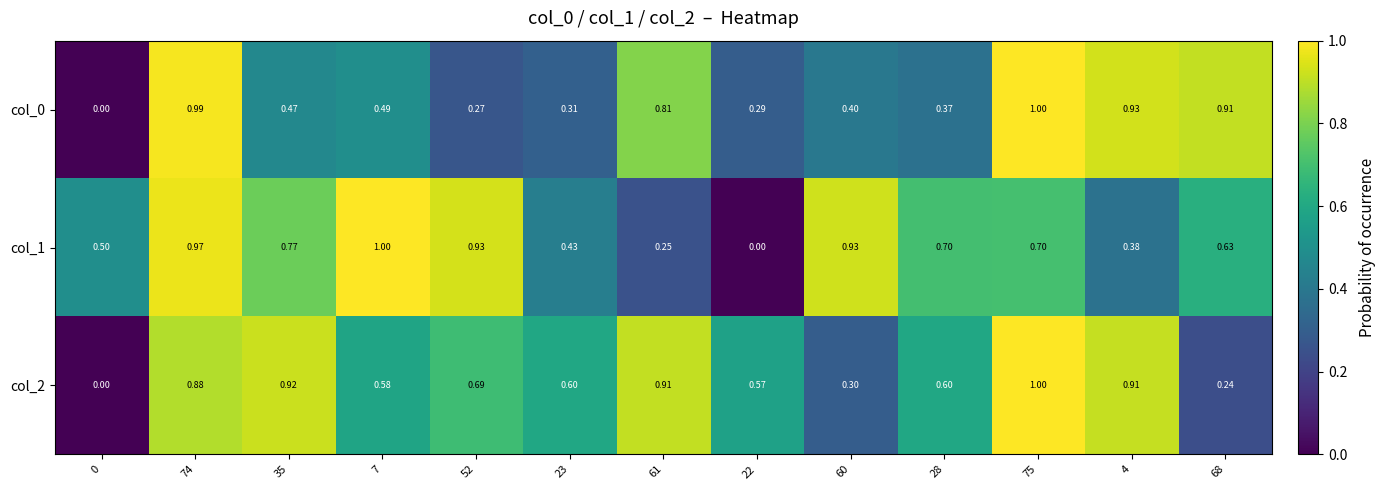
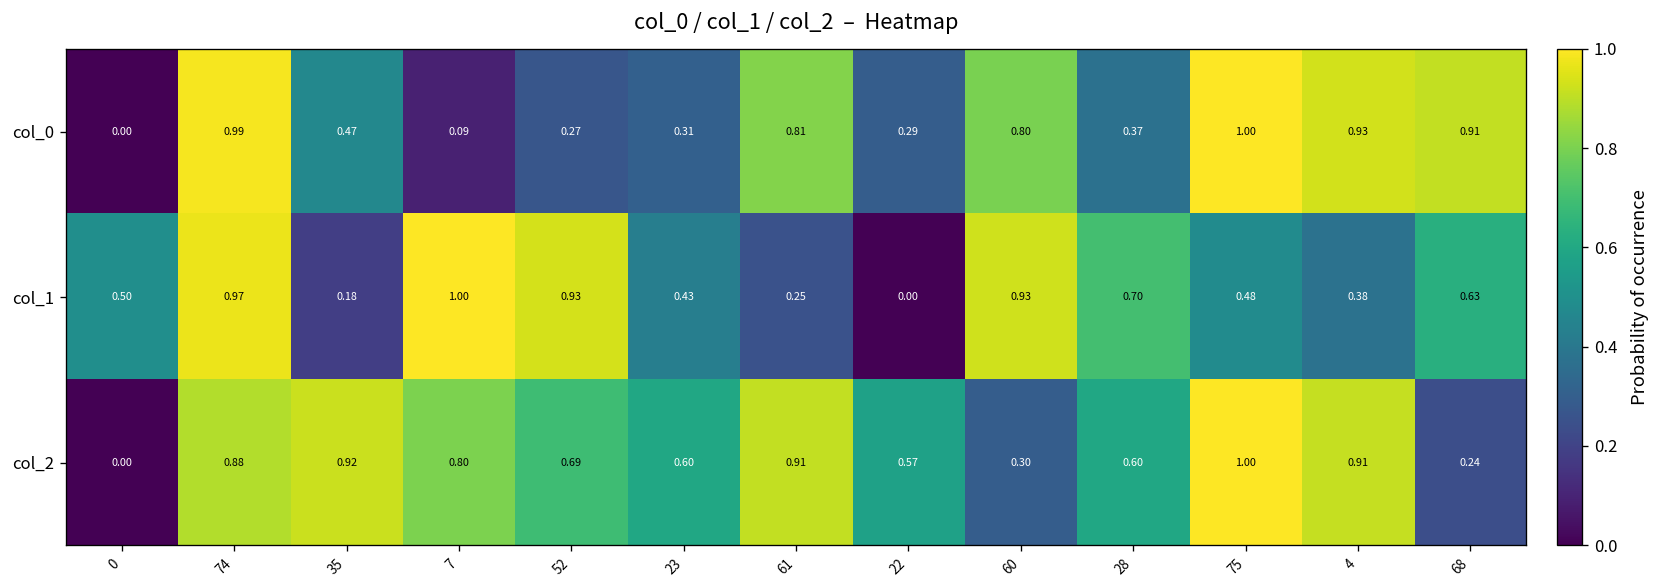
col_0, 7: 0.49 -> 0.09
col_0, 60: 0.40 -> 0.80
col_1, 35: 0.77 -> 0.18
col_1, 75: 0.70 -> 0.48
col_2, 7: 0.58 -> 0.80
